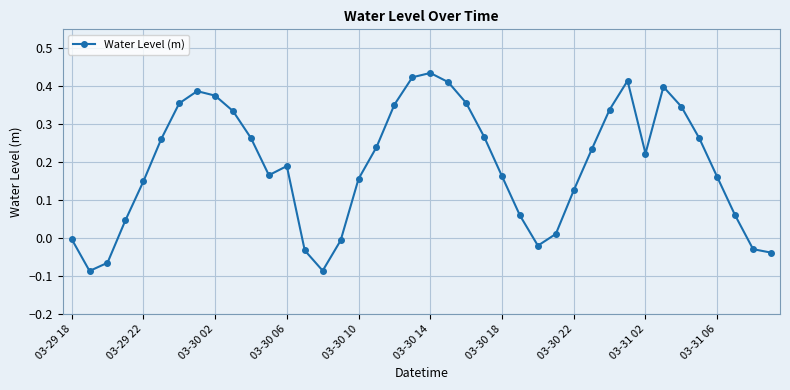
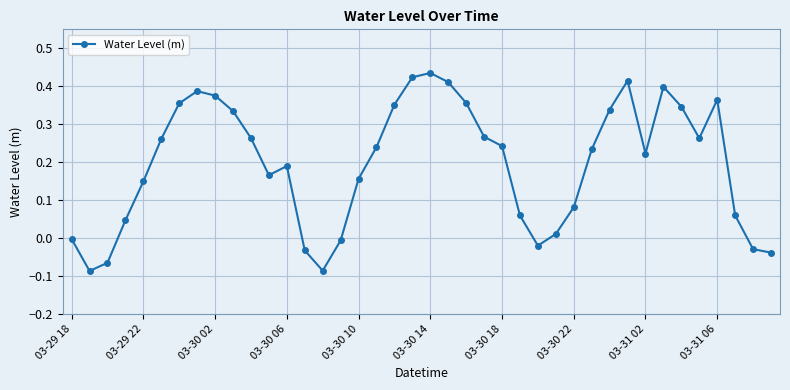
03-30 18: 0.16 -> 0.24
03-30 22: 0.13 -> 0.08
03-31 06: 0.16 -> 0.36
